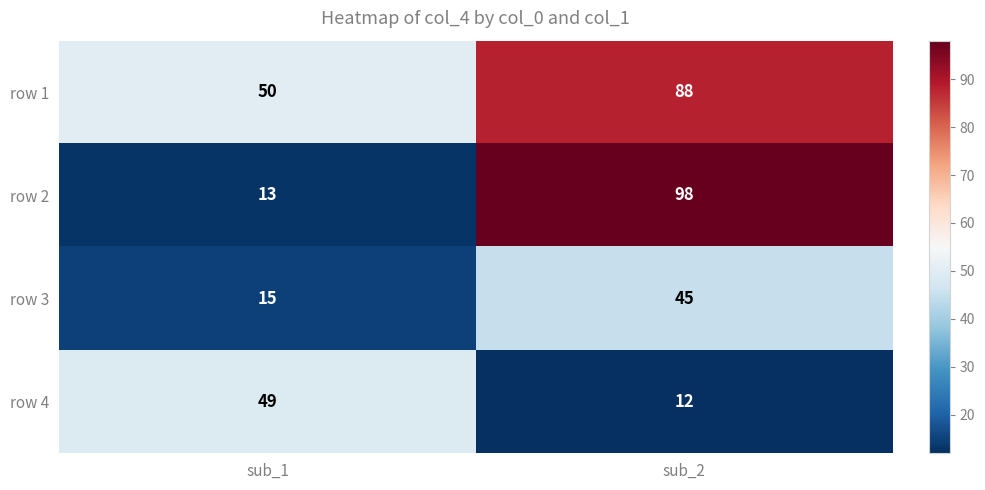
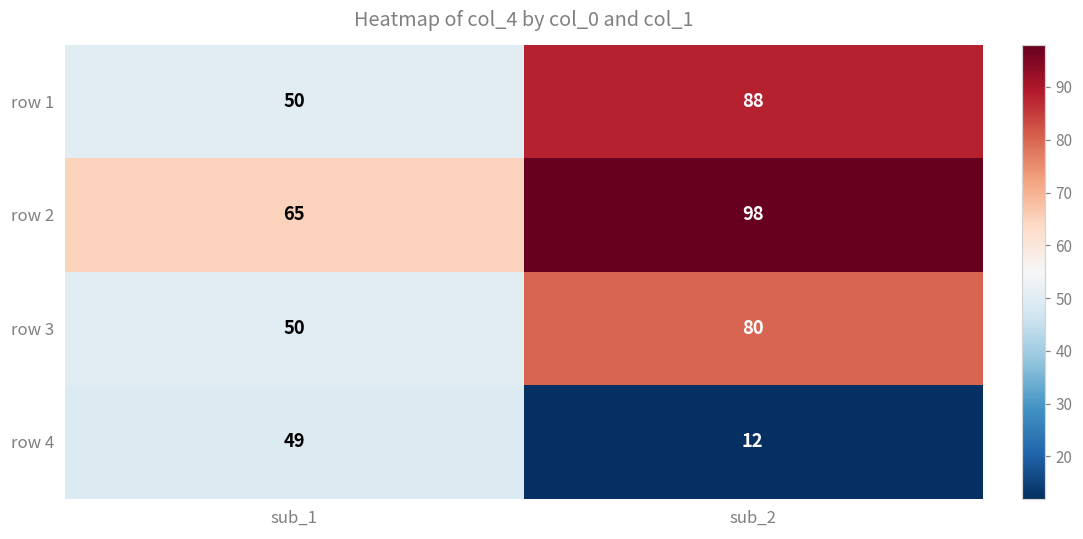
row 2, sub_1: 13 -> 65
row 3, sub_1: 15 -> 50
row 3, sub_2: 45 -> 80
